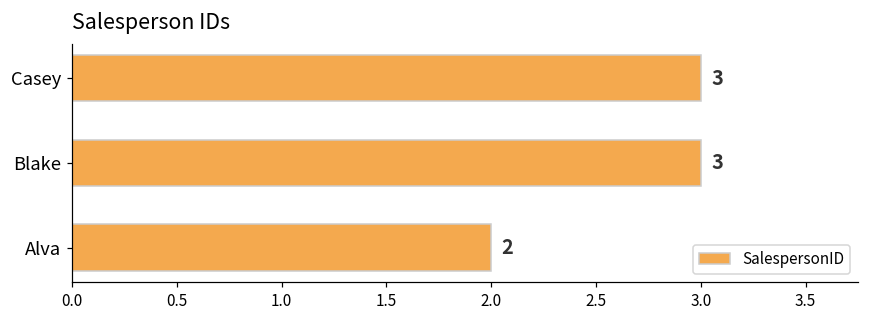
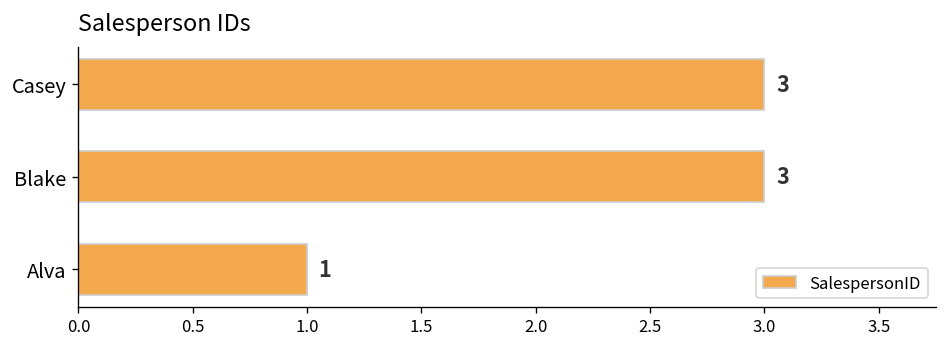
Alva: 2 -> 1
